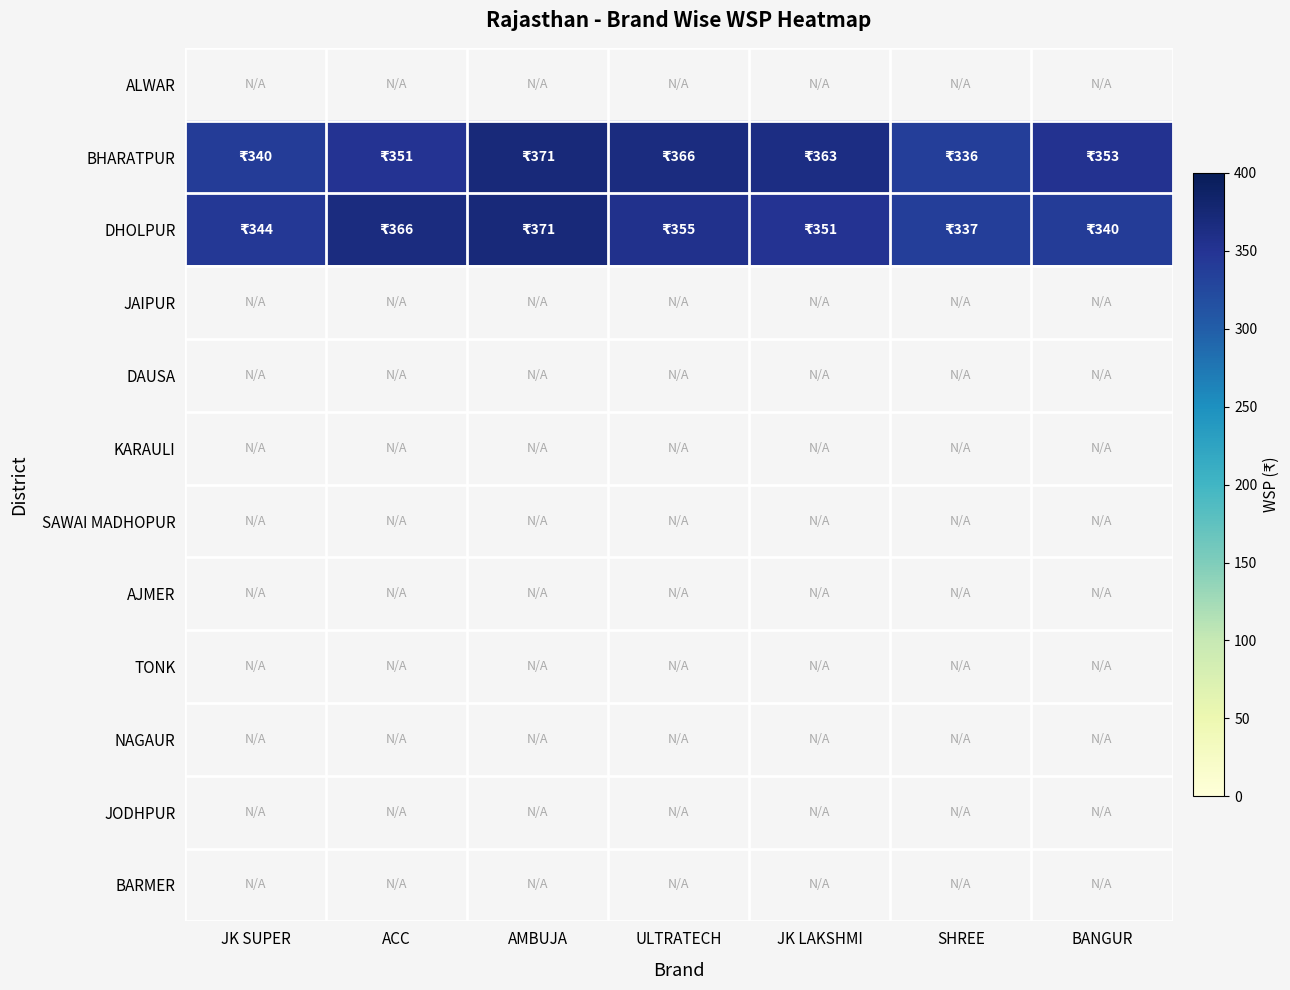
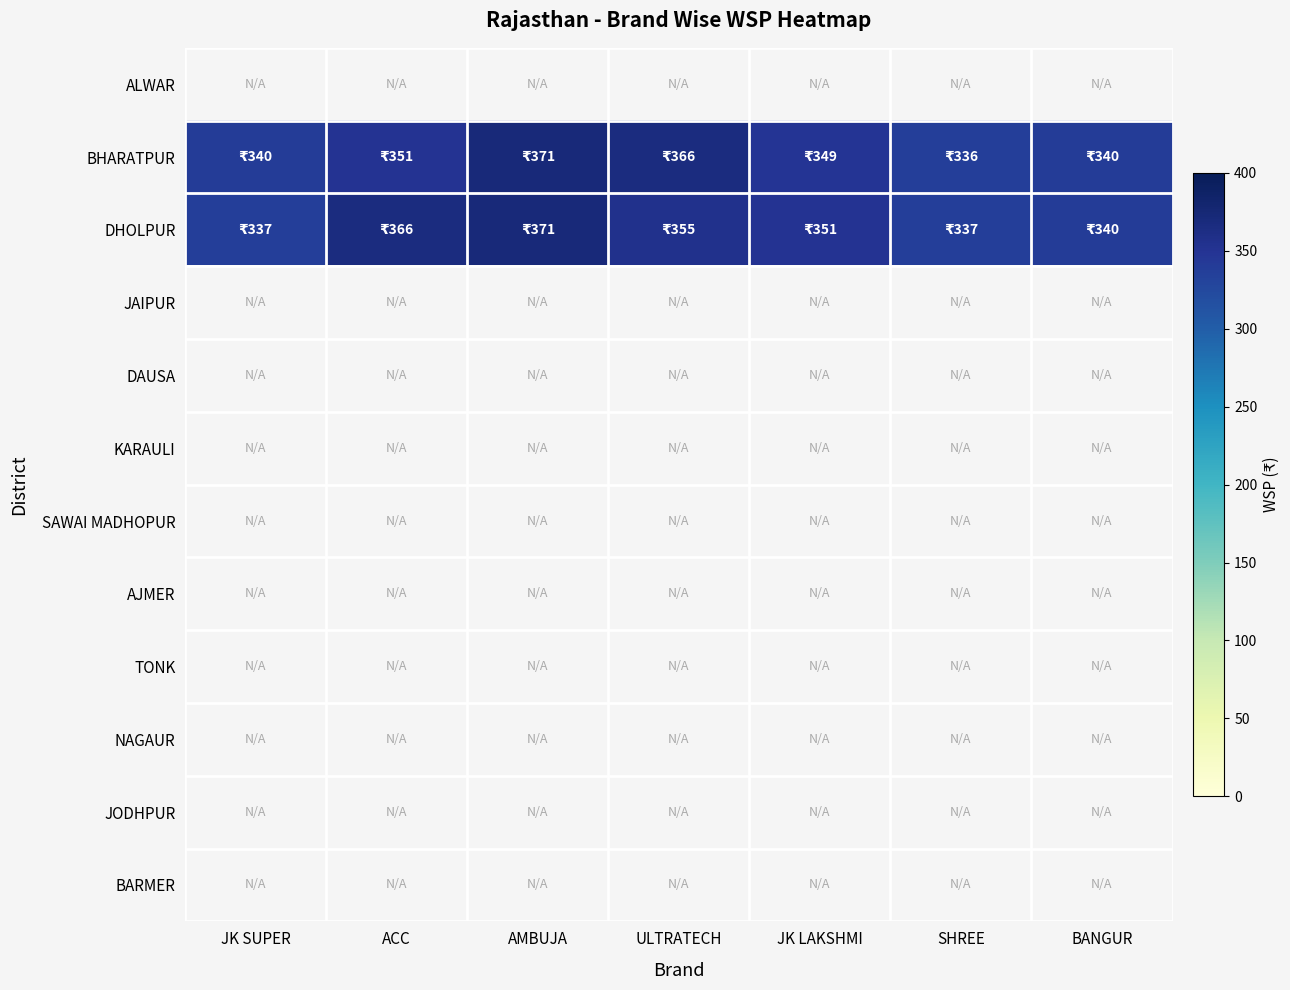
BHARATPUR, JK LAKSHMI: 363 -> 349
BHARATPUR, BANGUR: 353 -> 340
DHOLPUR, JK SUPER: 344 -> 337
